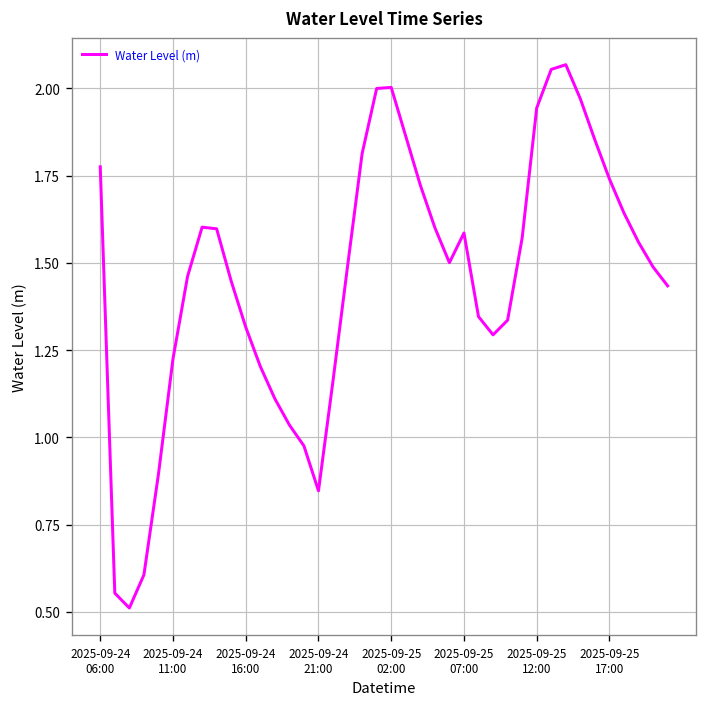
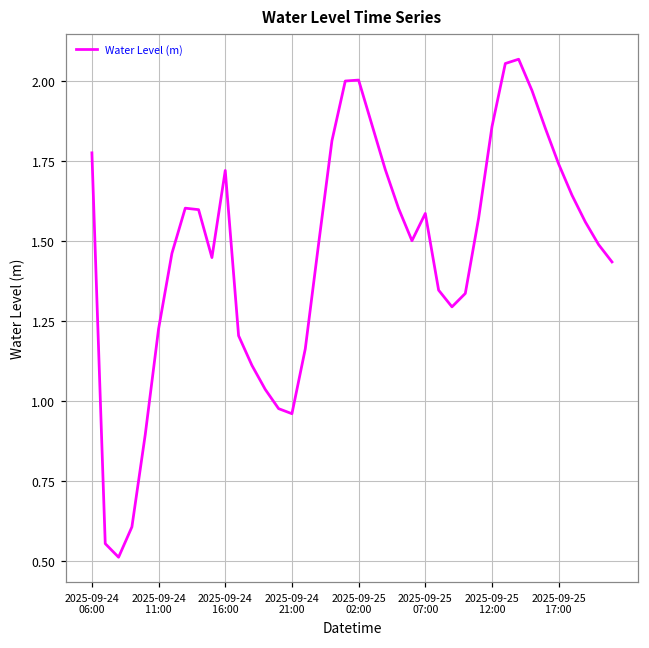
2025-09-24 16:00: 1.32 -> 1.72
2025-09-24 21:00: 0.85 -> 0.96
2025-09-25 12:00: 1.94 -> 1.86
